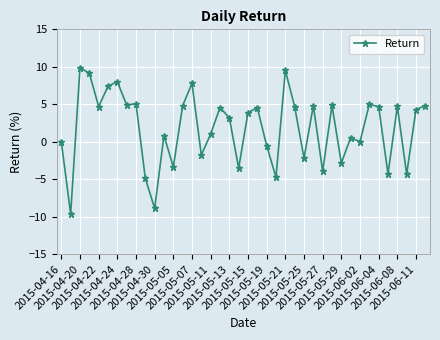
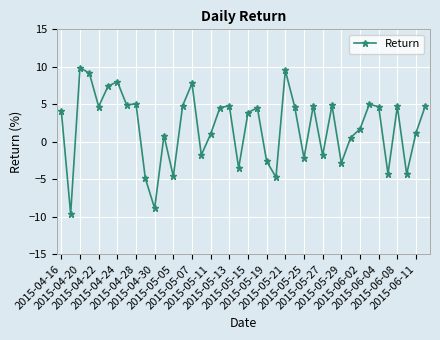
2015-04-16: 0 -> 4
2015-05-05: -3 -> -5
2015-05-13: 3 -> 5
2015-05-19: -1 -> -3
2015-05-27: -4 -> -2
2015-06-02: 0 -> 2
2015-06-11: 4 -> 1
